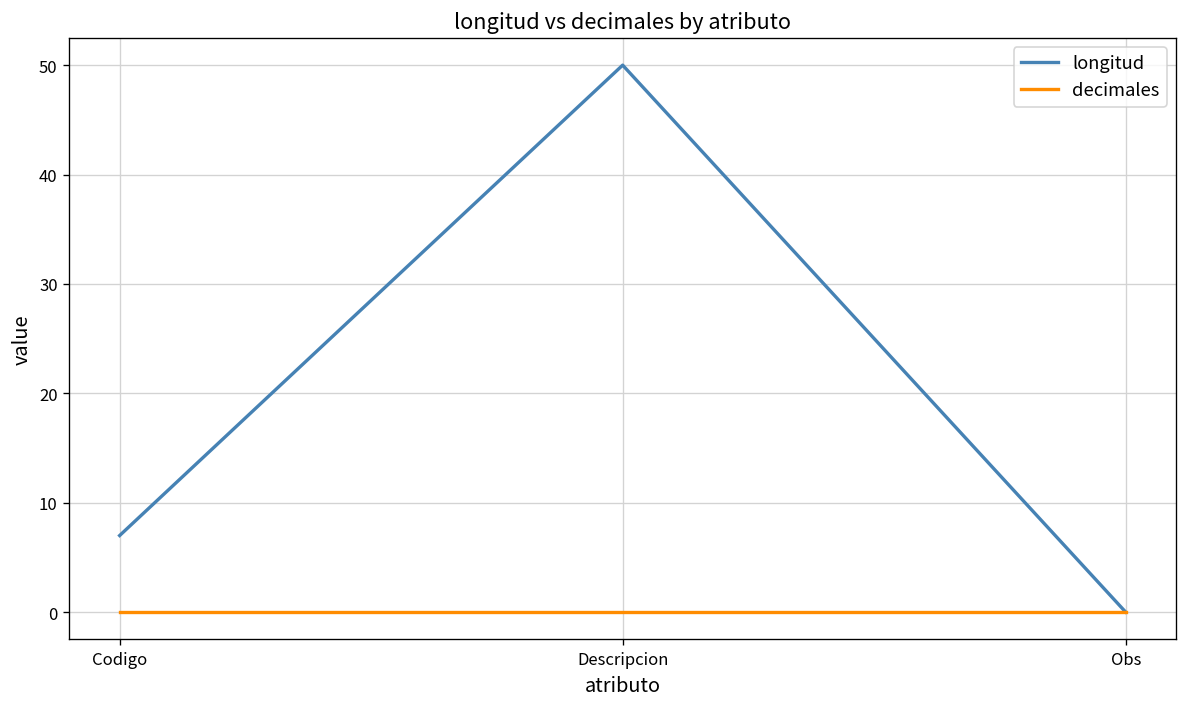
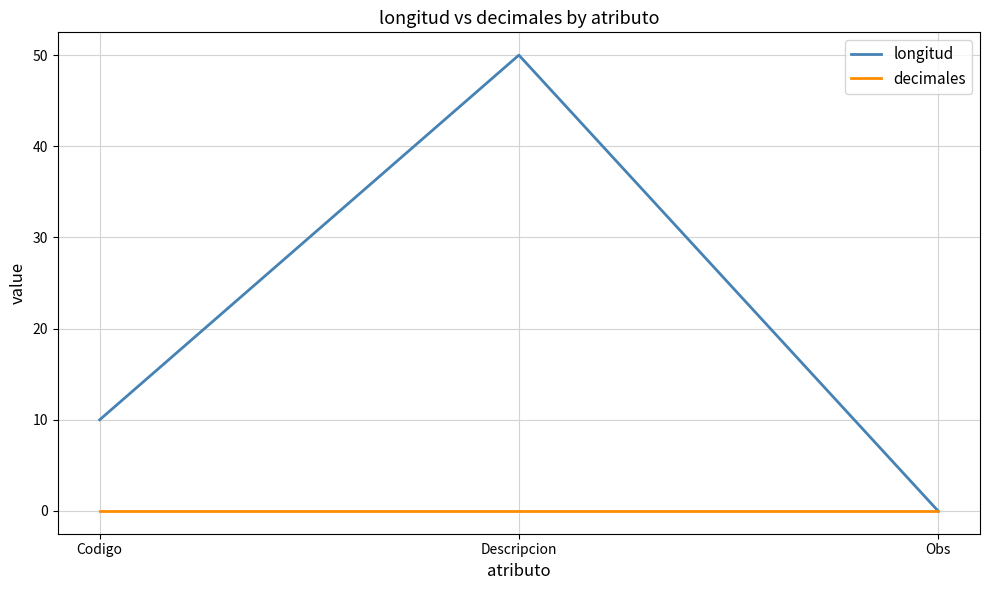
longitud, Codigo: 7 -> 10
